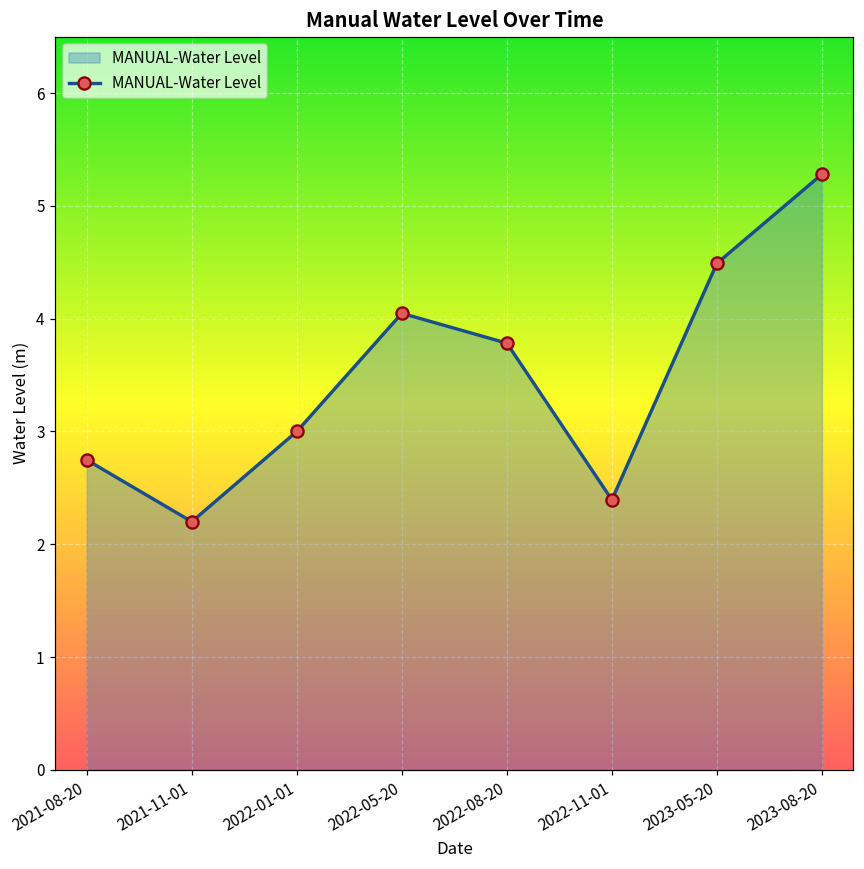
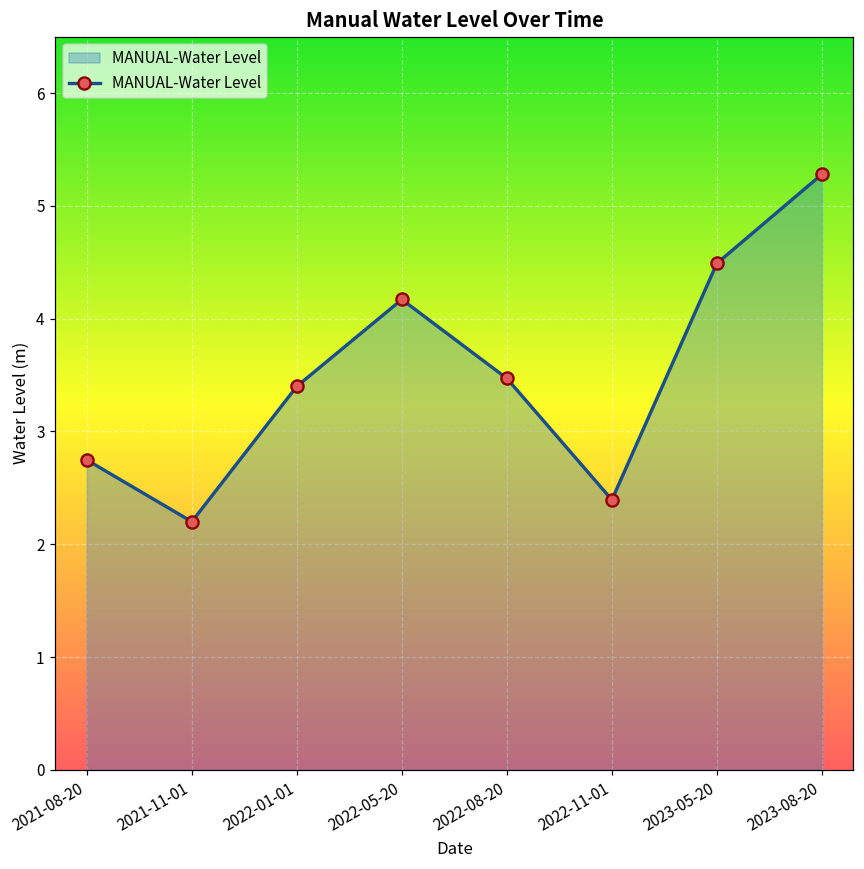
2022-01-01: 3.0 -> 3.4
2022-05-20: 4.05 -> 4.17
2022-08-20: 3.78 -> 3.47
